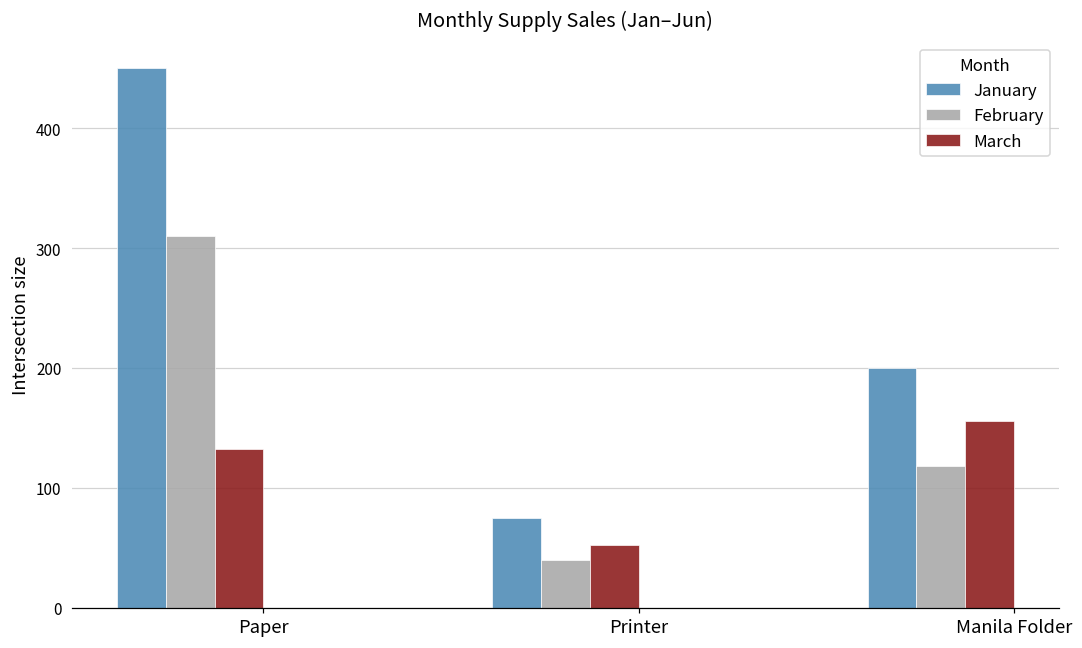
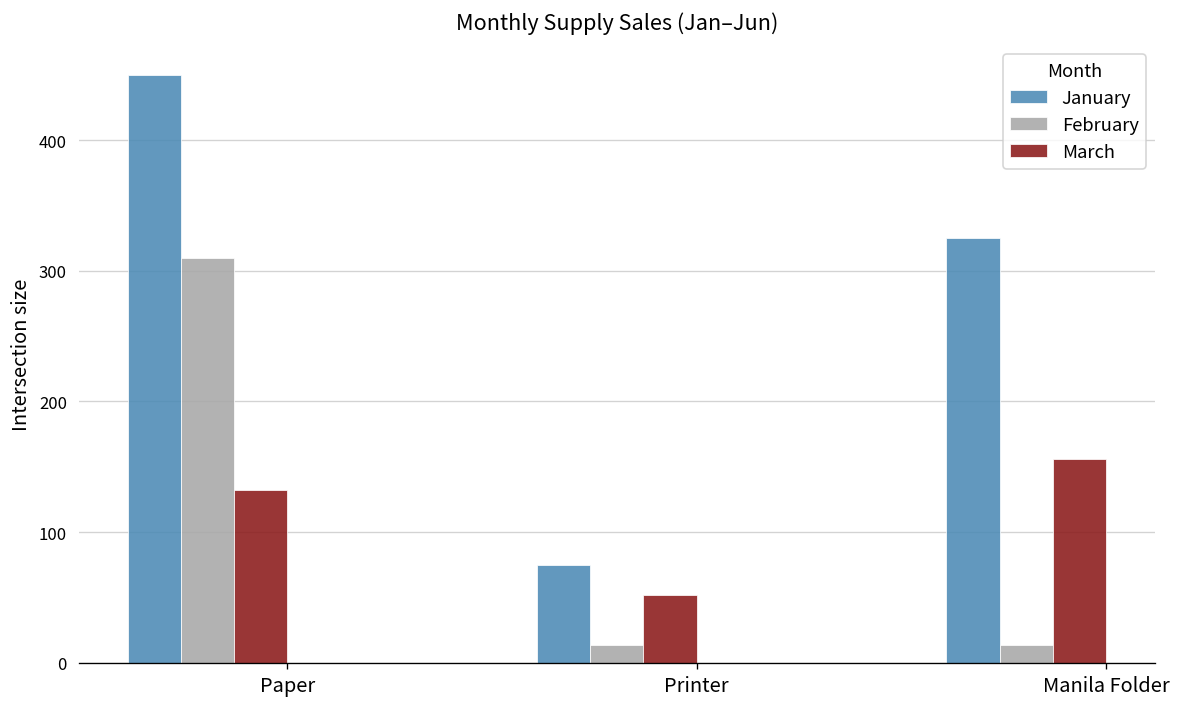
February, Printer: 40 -> 14
January, Manila Folder: 200 -> 325
February, Manila Folder: 118 -> 14
